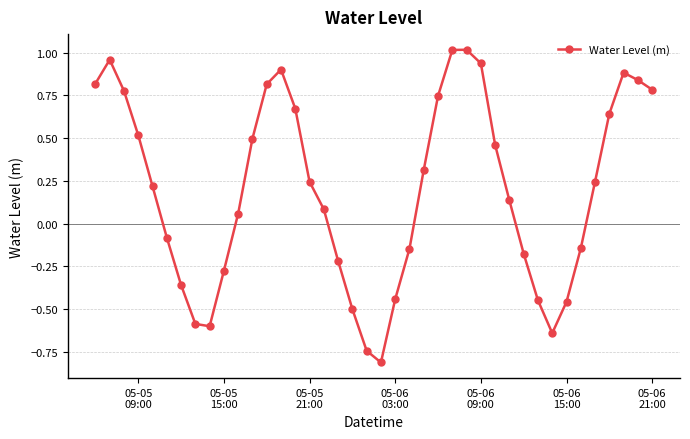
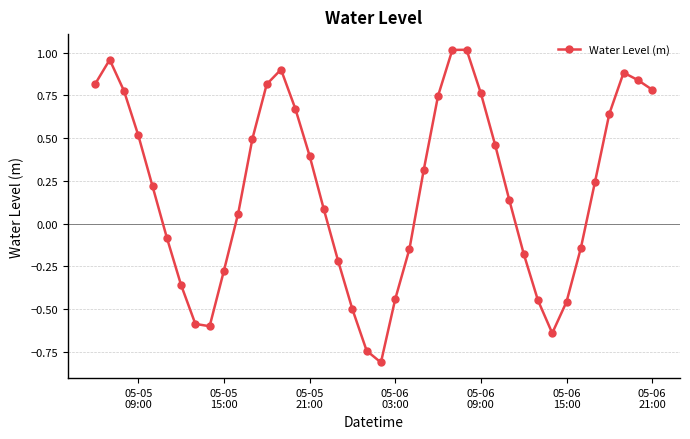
05-05 21:00: 0.25 -> 0.40
05-06 09:00: 0.94 -> 0.76
